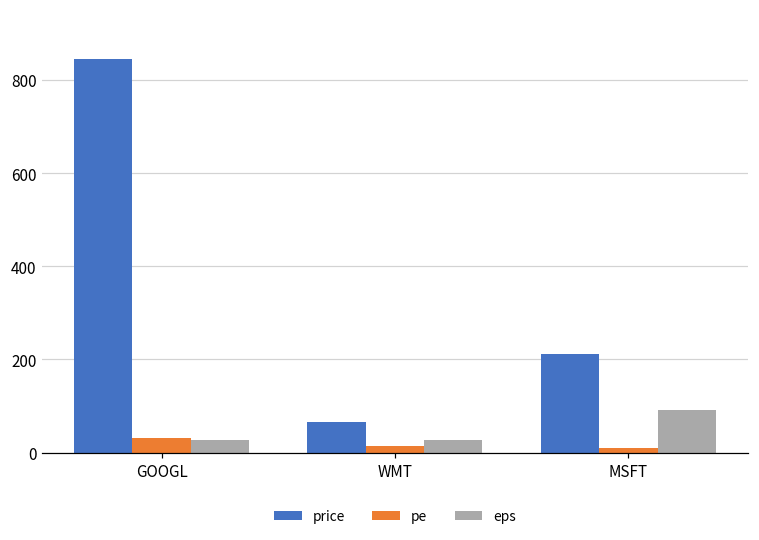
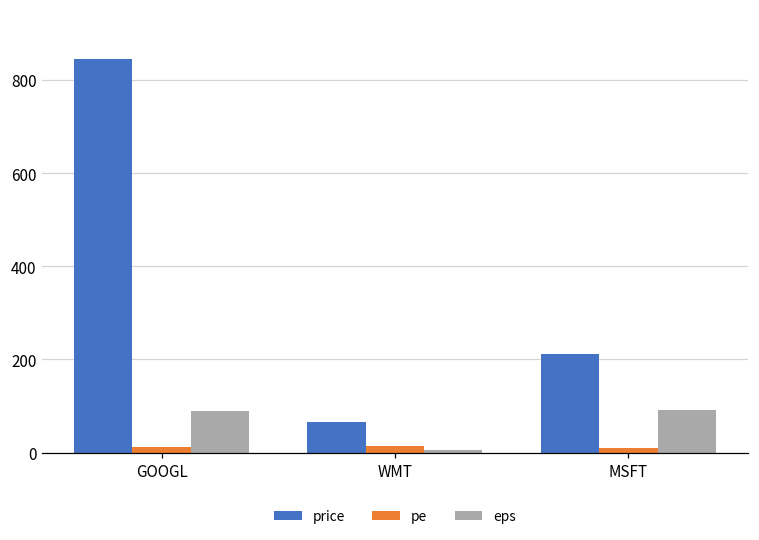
pe, GOOGL: 30 -> 10
eps, GOOGL: 30 -> 90
eps, WMT: 30 -> 0
